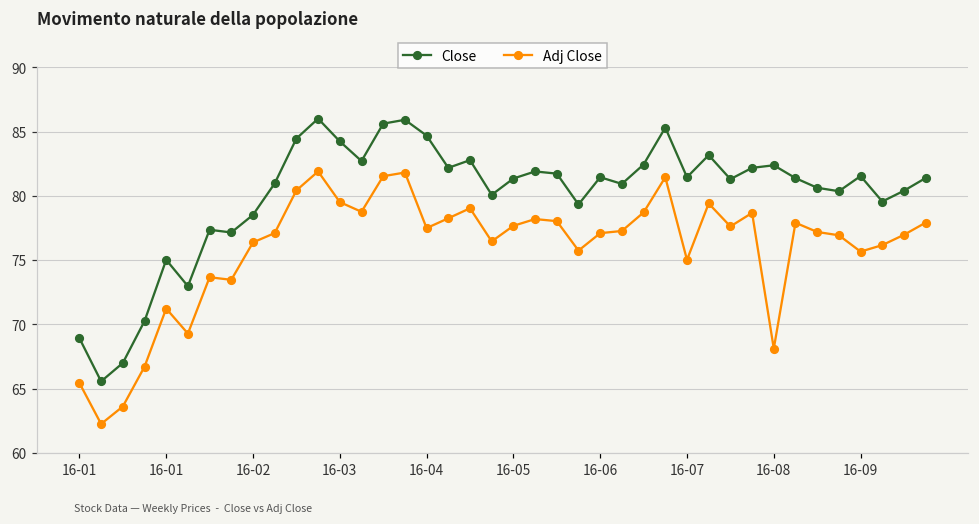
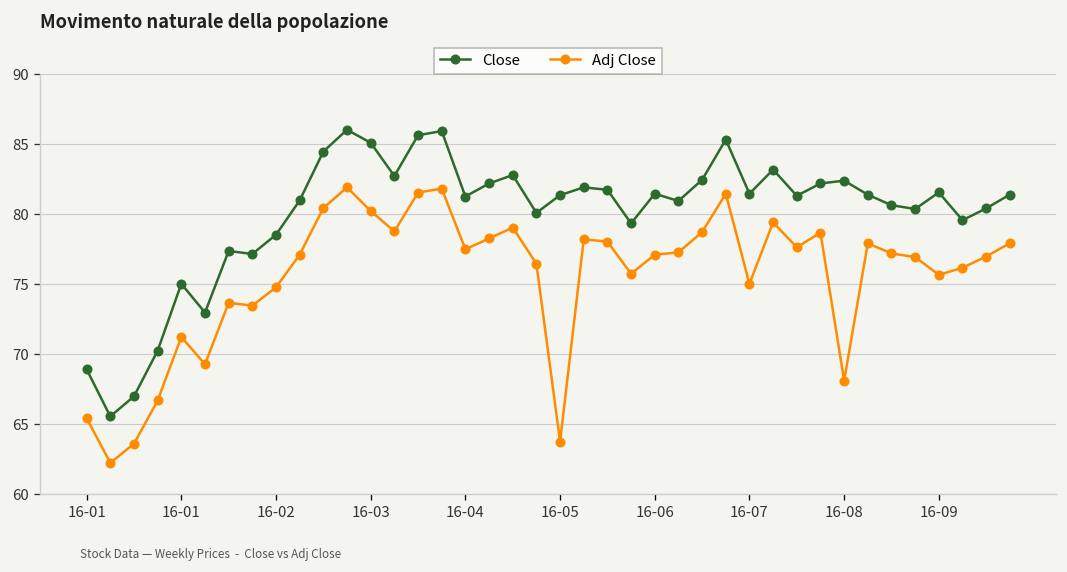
Adj Close, 16-02: 76.4 -> 74.8
Close, 16-03: 84.2 -> 85.1
Adj Close, 16-03: 79.5 -> 80.2
Close, 16-04: 84.7 -> 81.2
Adj Close, 16-05: 77.7 -> 63.8
